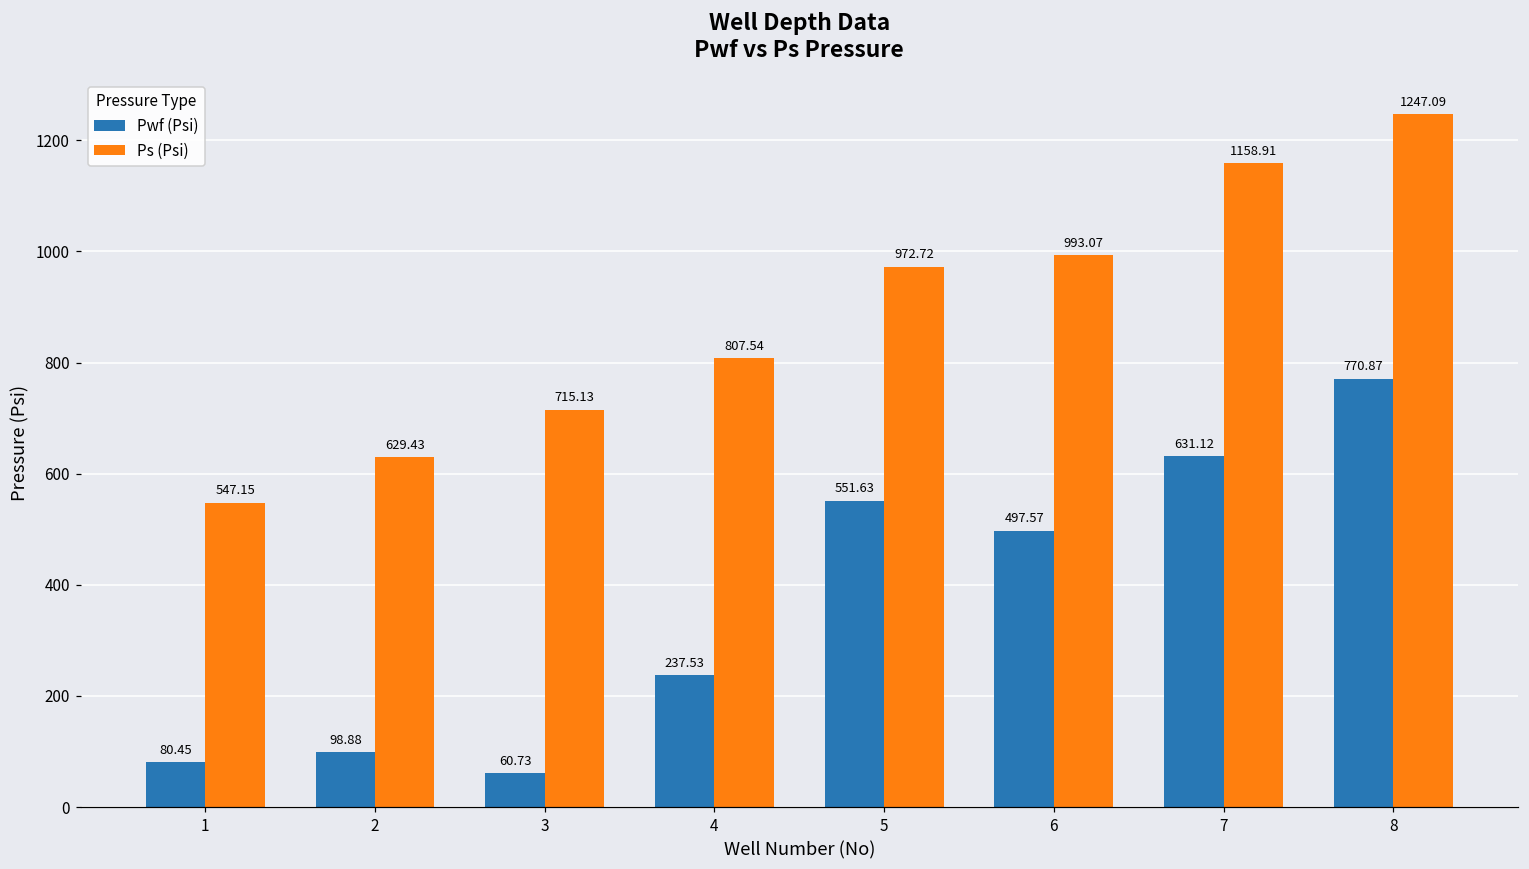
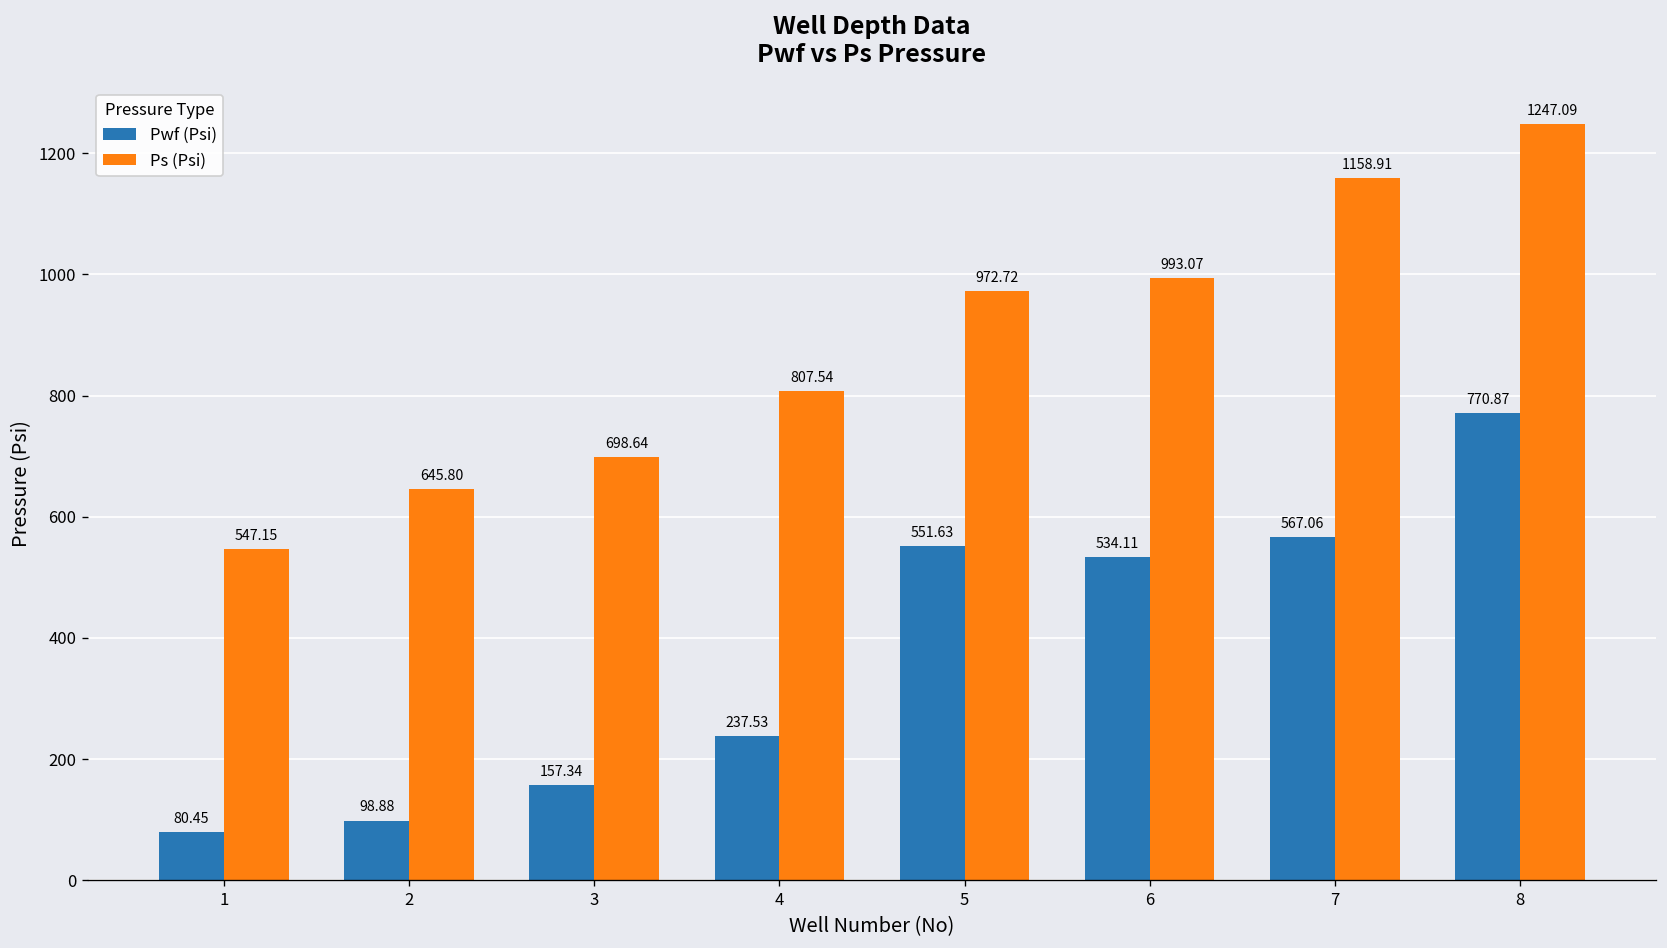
Ps (Psi), 2: 629.43 -> 645.80
Pwf (Psi), 3: 60.73 -> 157.34
Ps (Psi), 3: 715.13 -> 698.64
Pwf (Psi), 6: 497.57 -> 534.11
Pwf (Psi), 7: 631.12 -> 567.06
